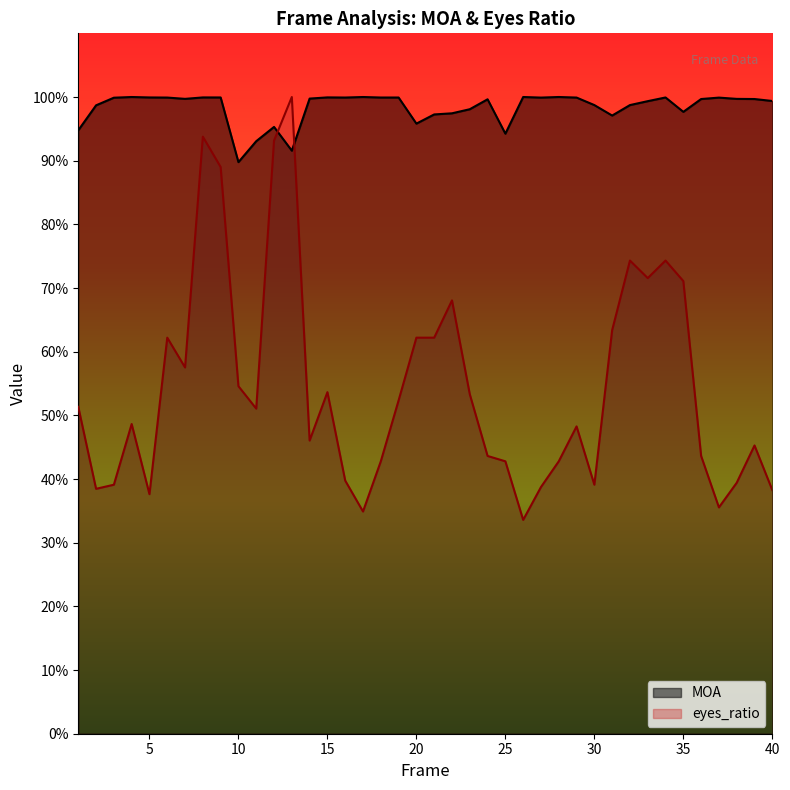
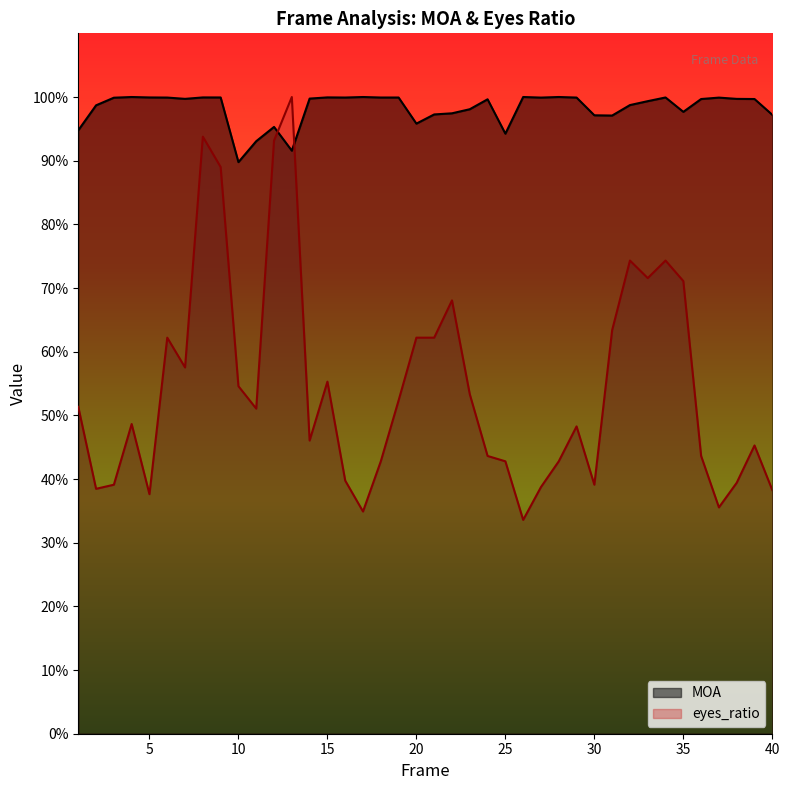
eyes_ratio, 15: 54% -> 55%
MOA, 30: 99% -> 97%
MOA, 40: 99% -> 97%
